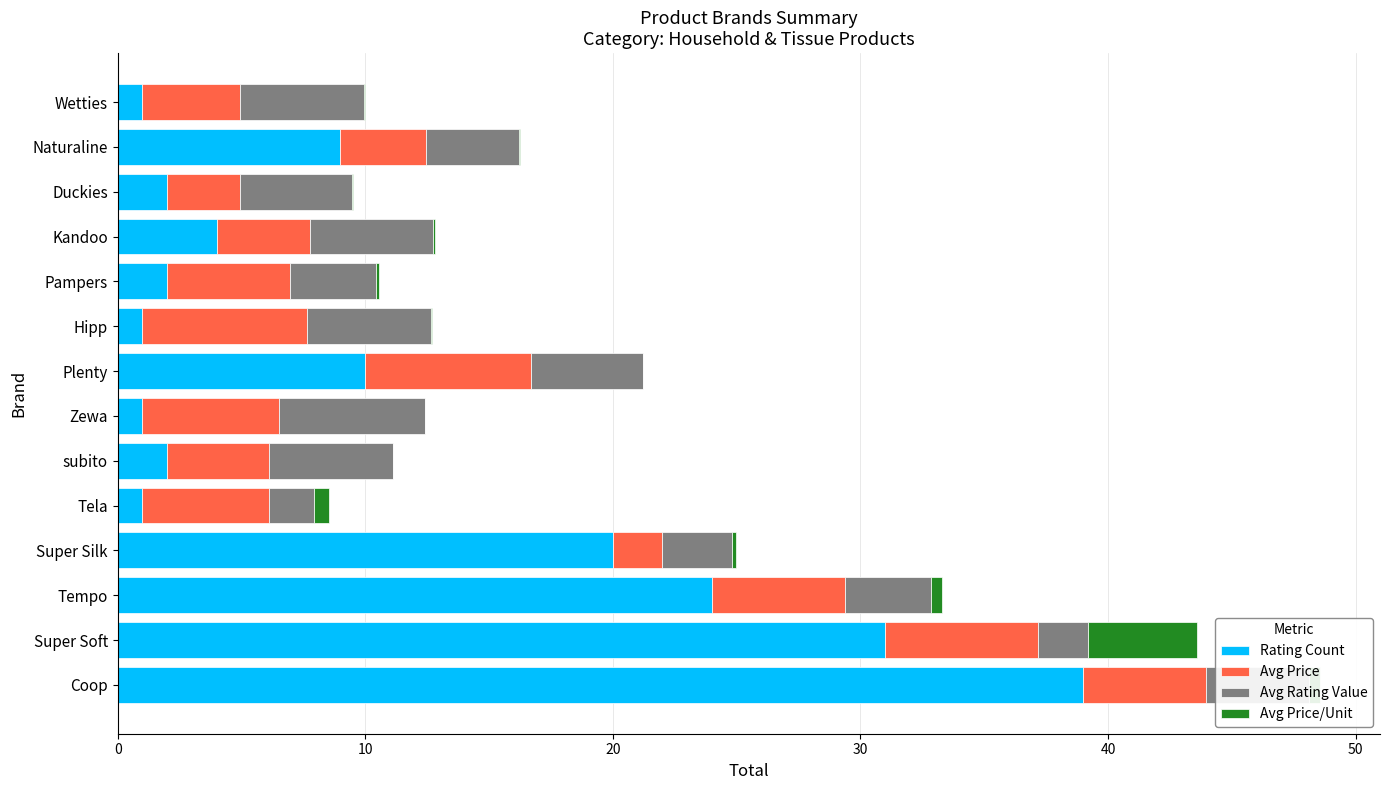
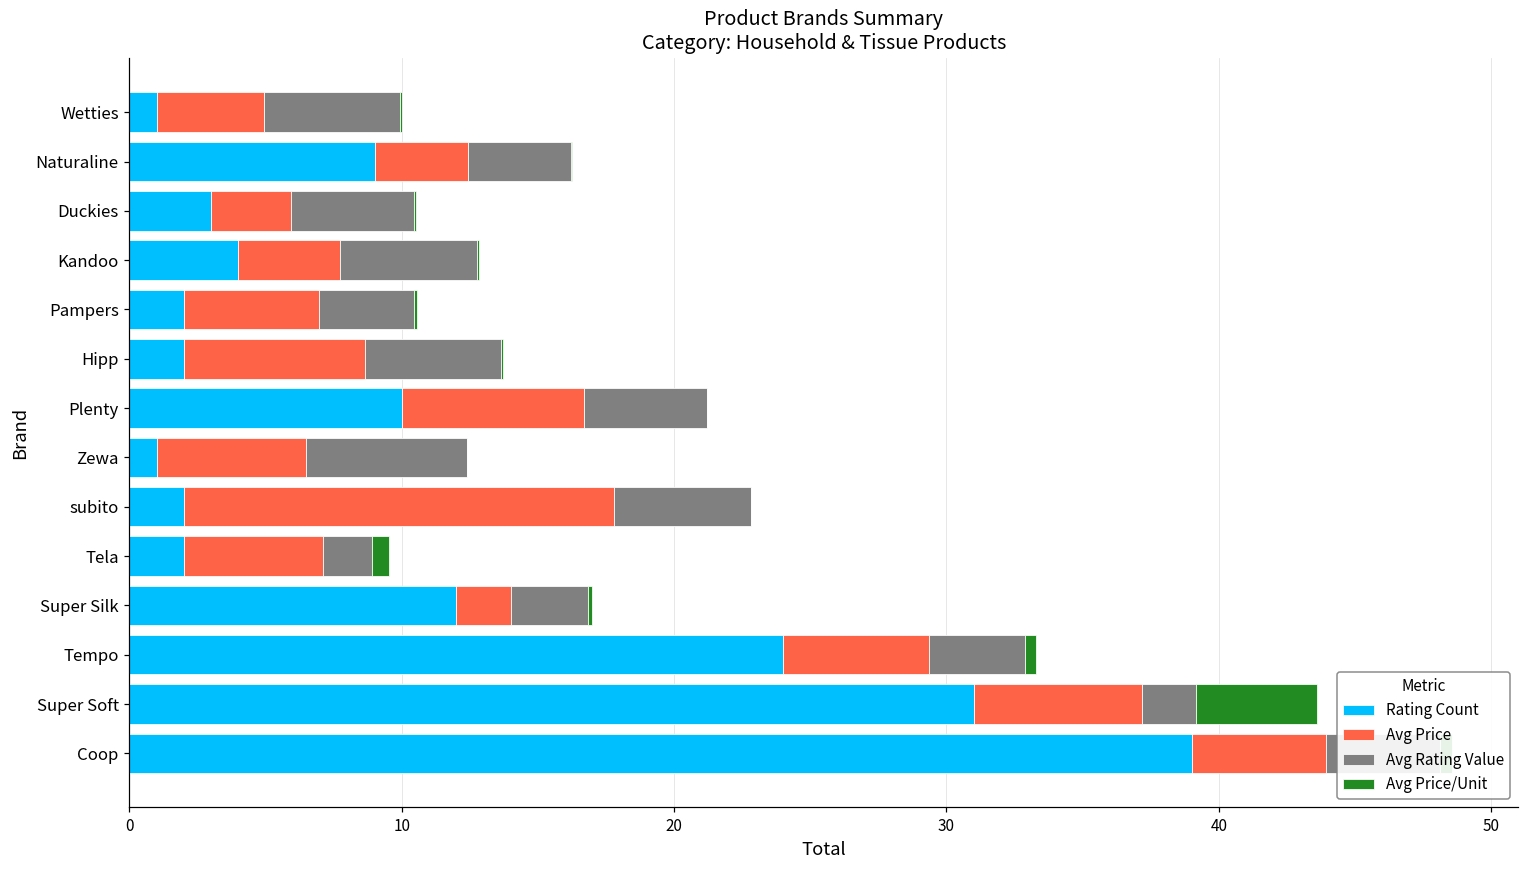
Rating Count, Duckies: 2 -> 3
Rating Count, Hipp: 1 -> 2
Avg Price, subito: 4.1 -> 15.8
Rating Count, Tela: 1 -> 2
Rating Count, Super Silk: 20 -> 12
